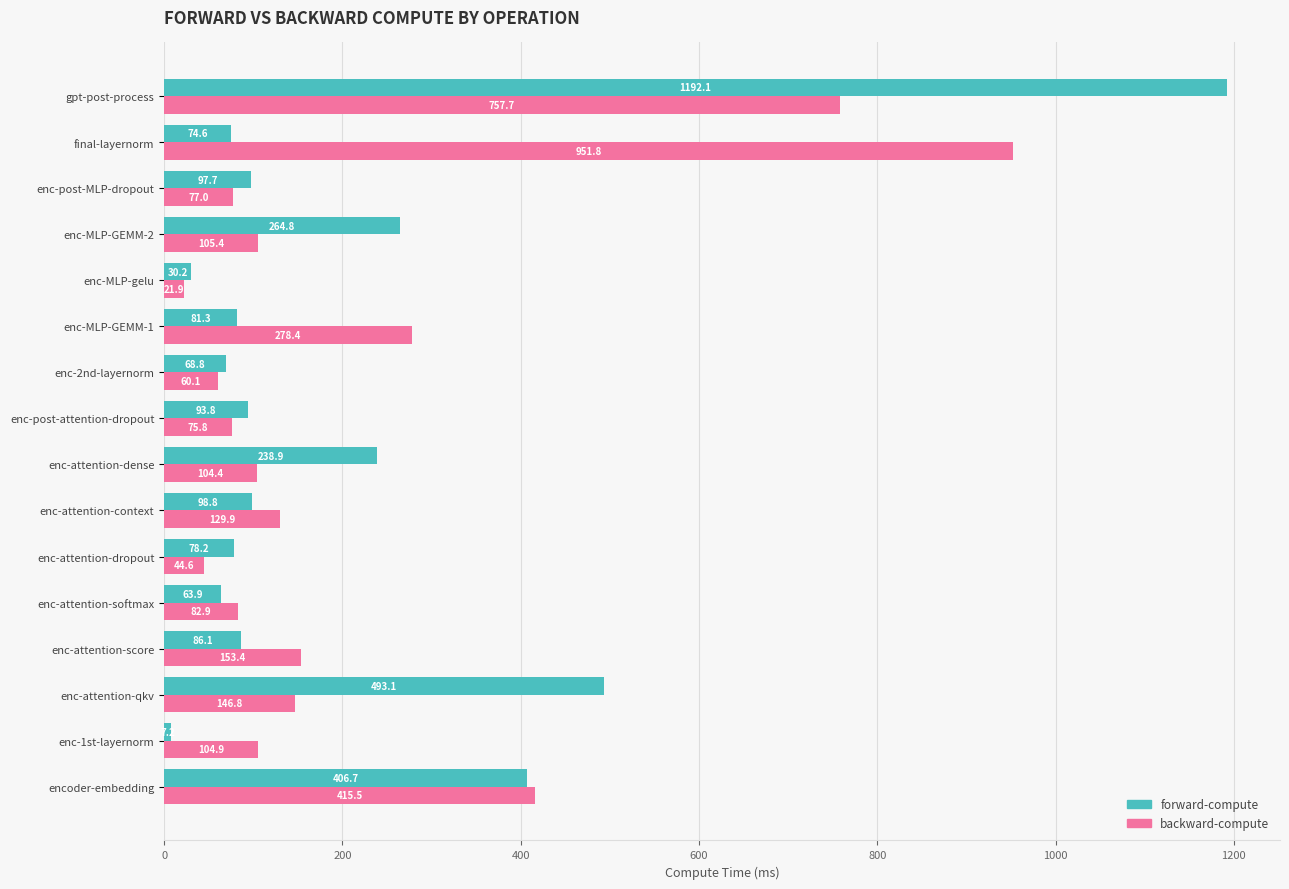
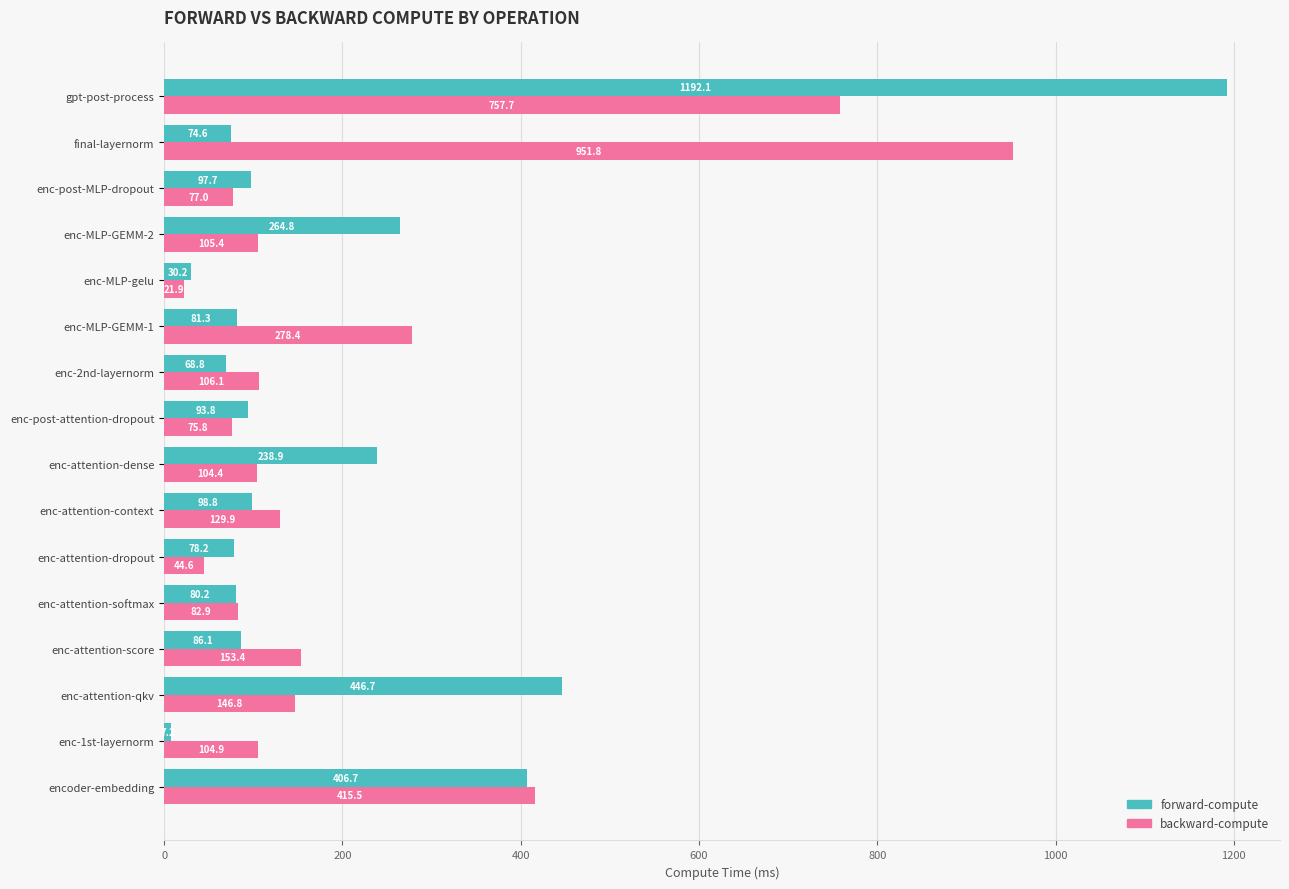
backward-compute, enc-2nd-layernorm: 60.1 -> 106.1
forward-compute, enc-attention-softmax: 63.9 -> 80.2
forward-compute, enc-attention-qkv: 493.1 -> 446.7
